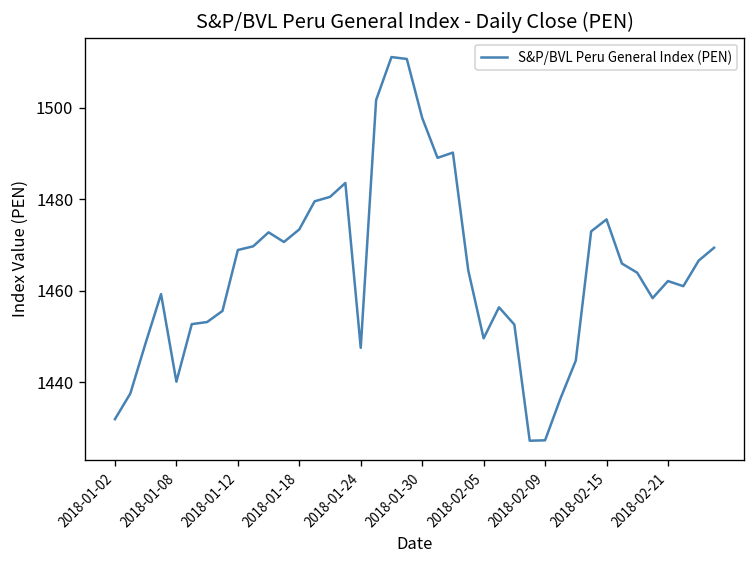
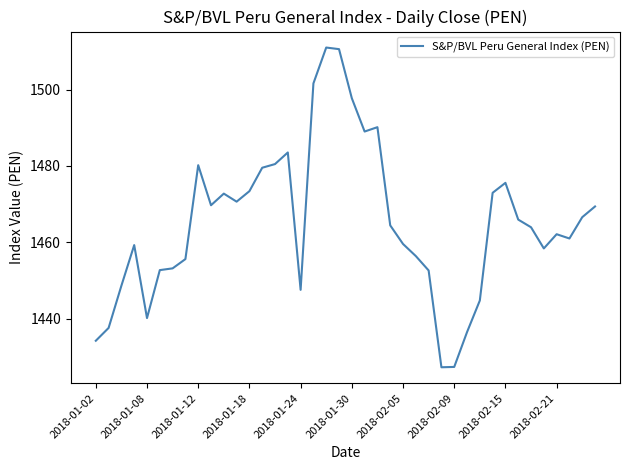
2018-01-02: 1432 -> 1434
2018-01-12: 1469 -> 1480
2018-02-05: 1450 -> 1460
